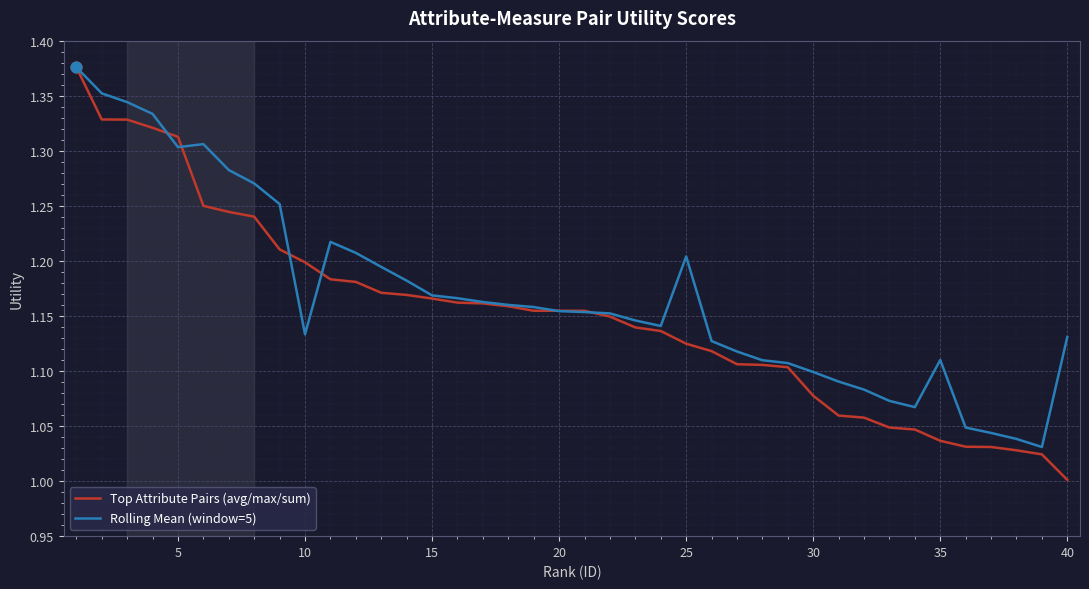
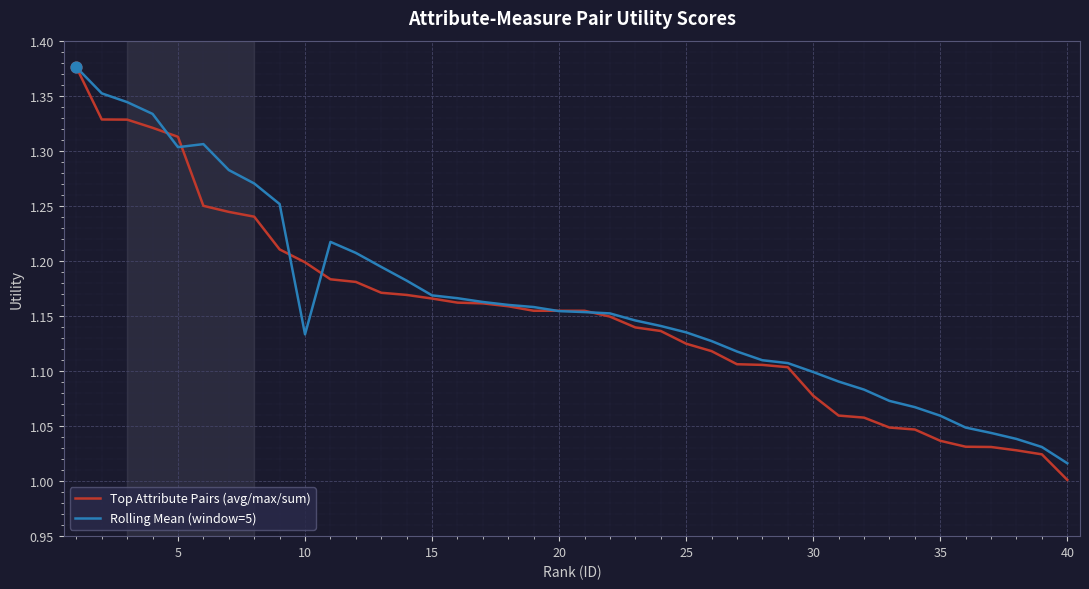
Rolling Mean (window=5), 25: 1.204 -> 1.135
Rolling Mean (window=5), 35: 1.110 -> 1.059
Rolling Mean (window=5), 40: 1.131 -> 1.016
